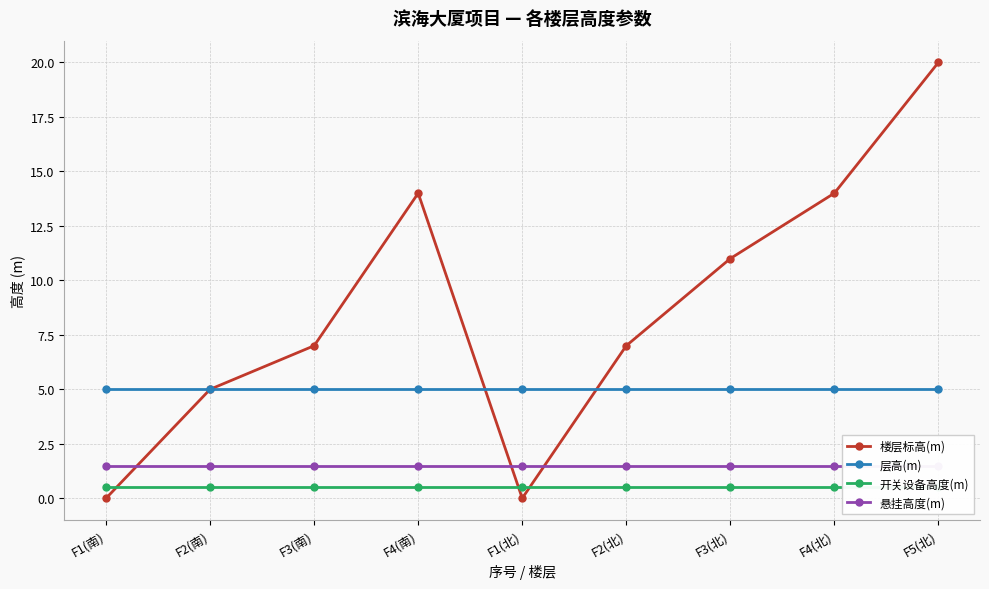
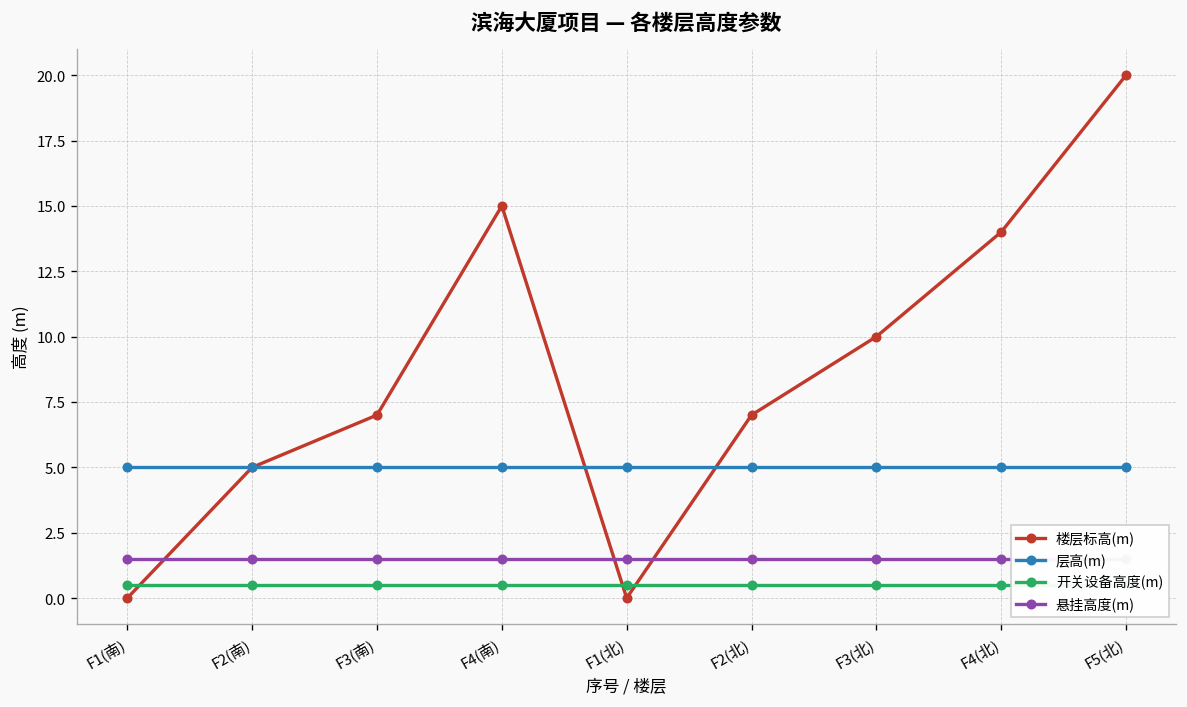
楼层标高(m), F4(南): 14 -> 15
楼层标高(m), F3(北): 11 -> 10
